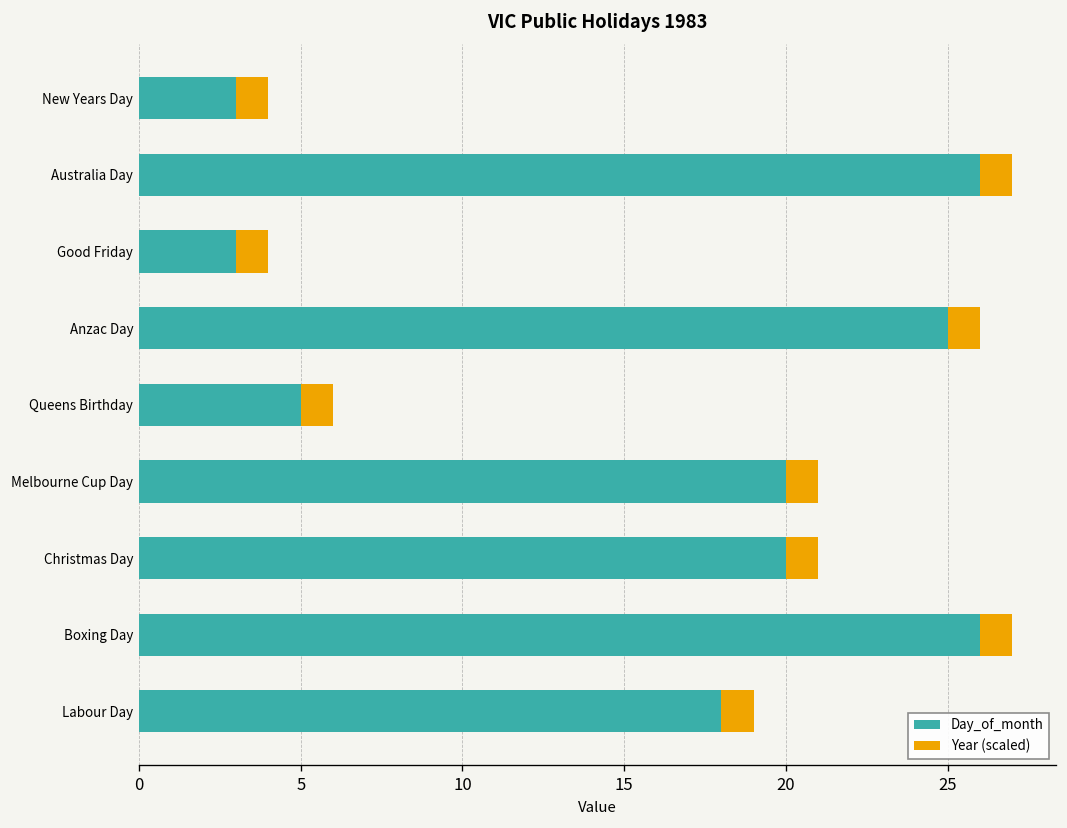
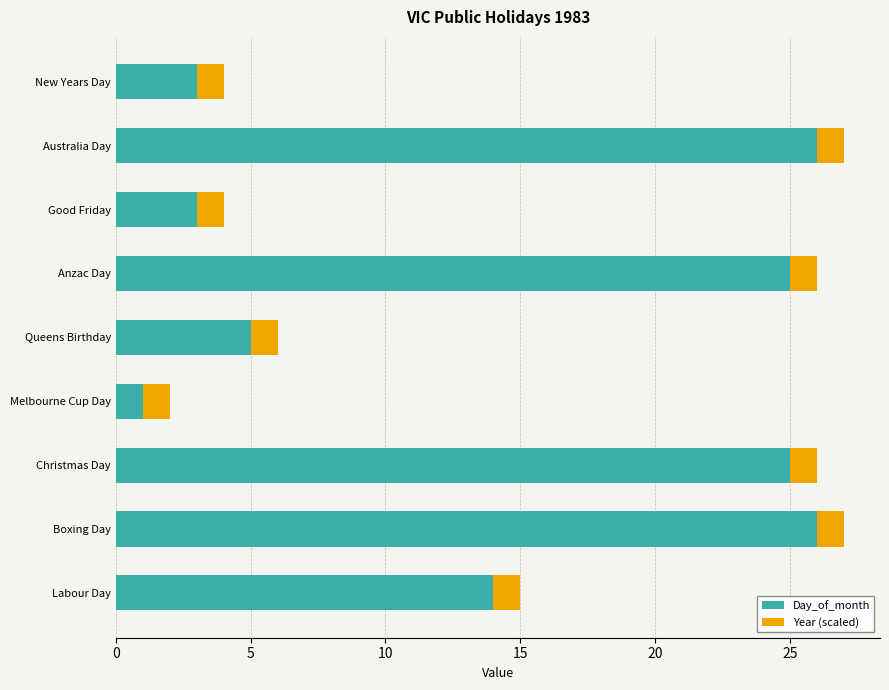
Day_of_month, Melbourne Cup Day: 20 -> 1
Day_of_month, Christmas Day: 20 -> 25
Day_of_month, Labour Day: 18 -> 14
